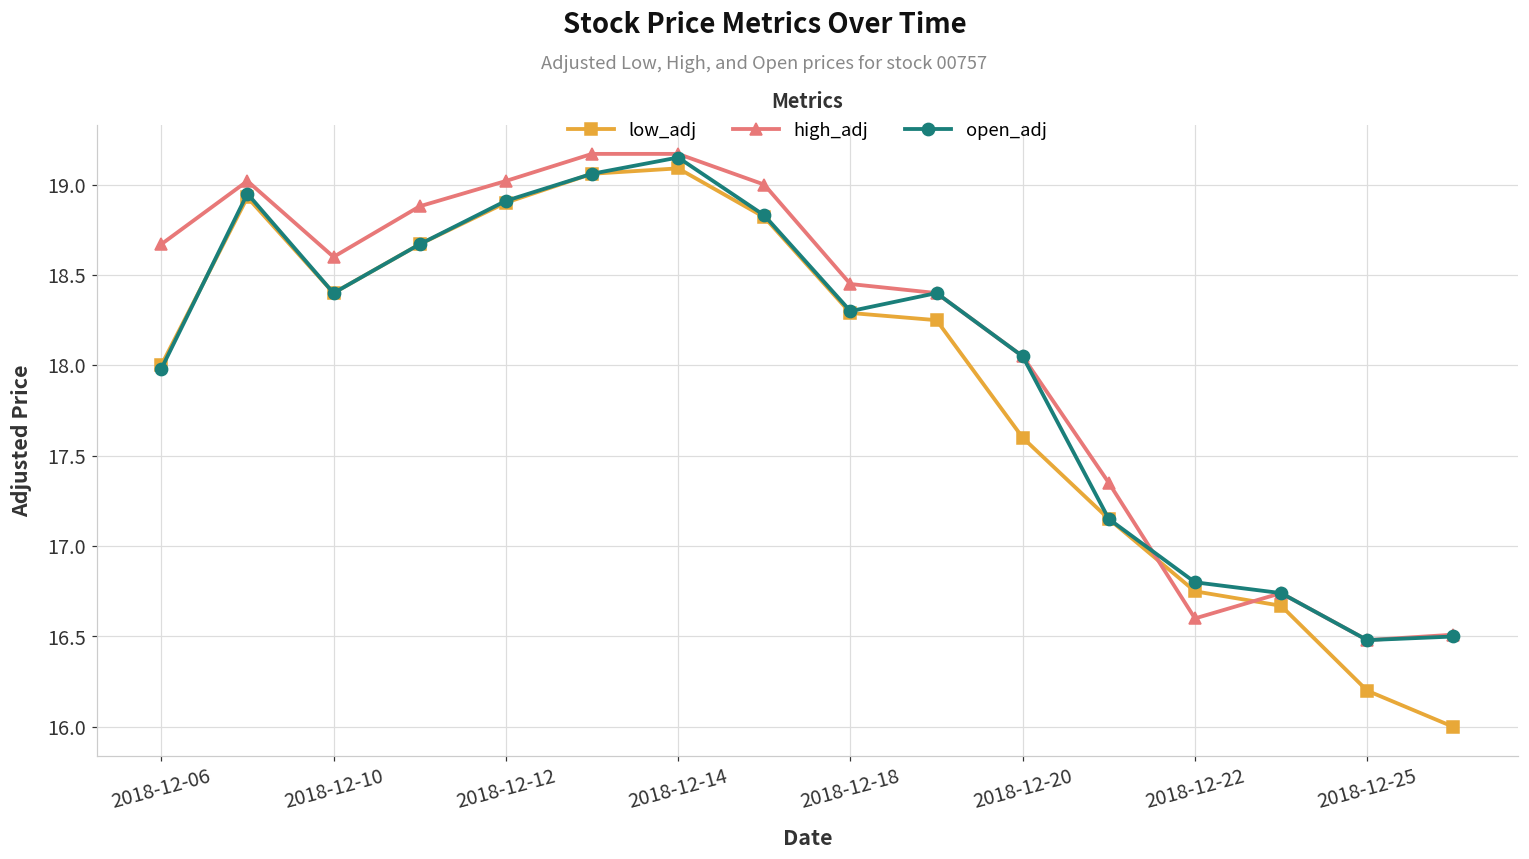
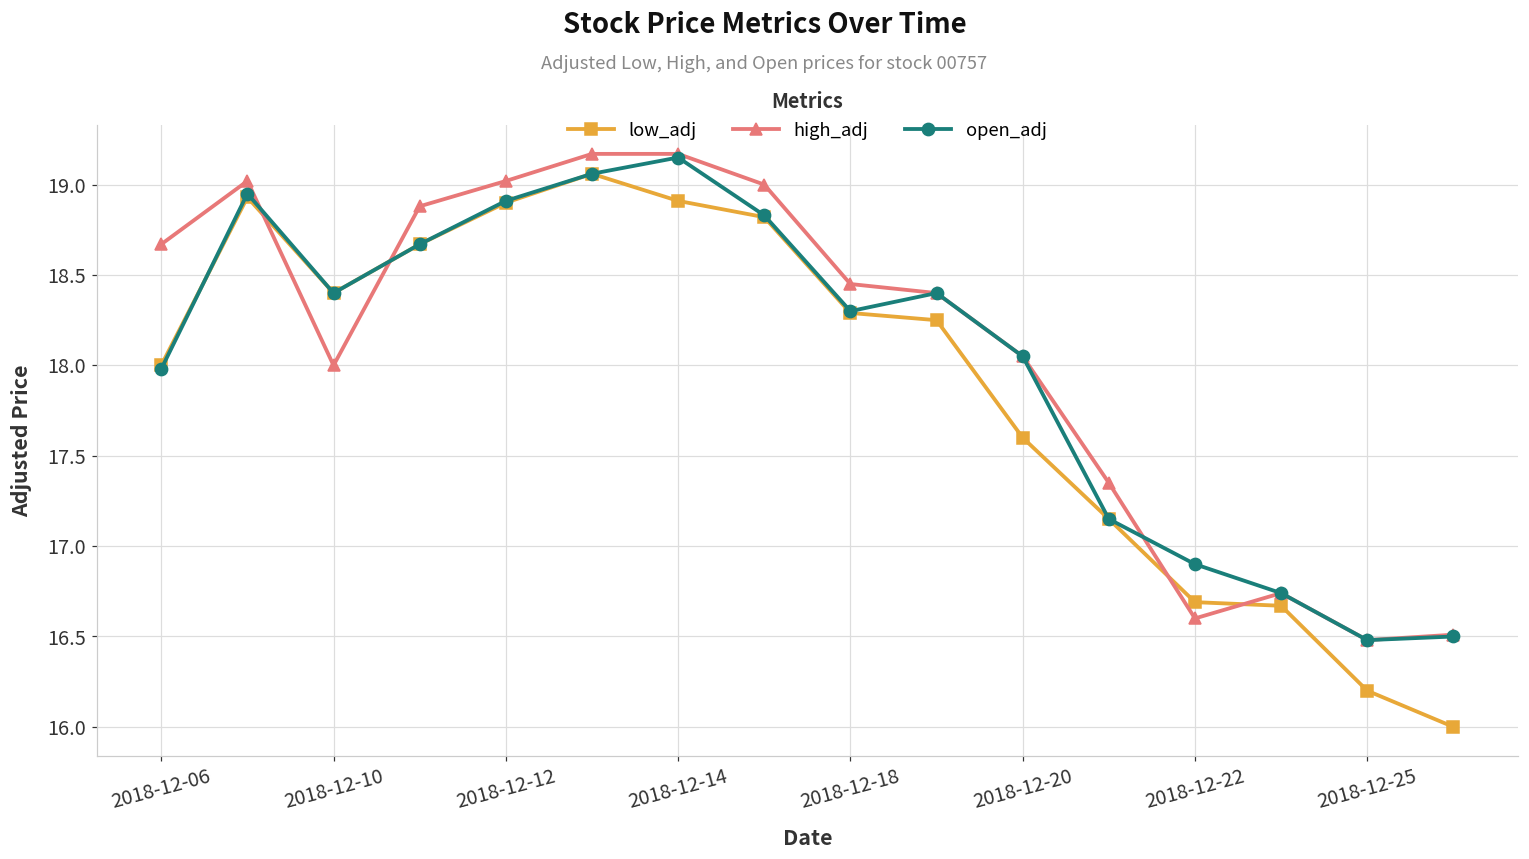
high_adj, 2018-12-10: 18.6 -> 18.0
low_adj, 2018-12-14: 19.09 -> 18.91
low_adj, 2018-12-22: 16.75 -> 16.69
open_adj, 2018-12-22: 16.8 -> 16.9
